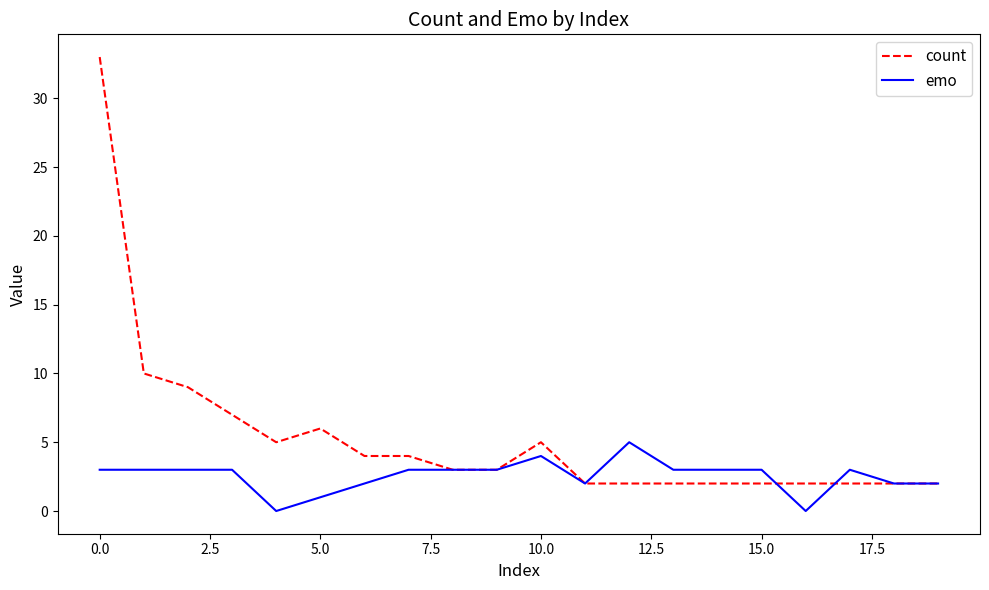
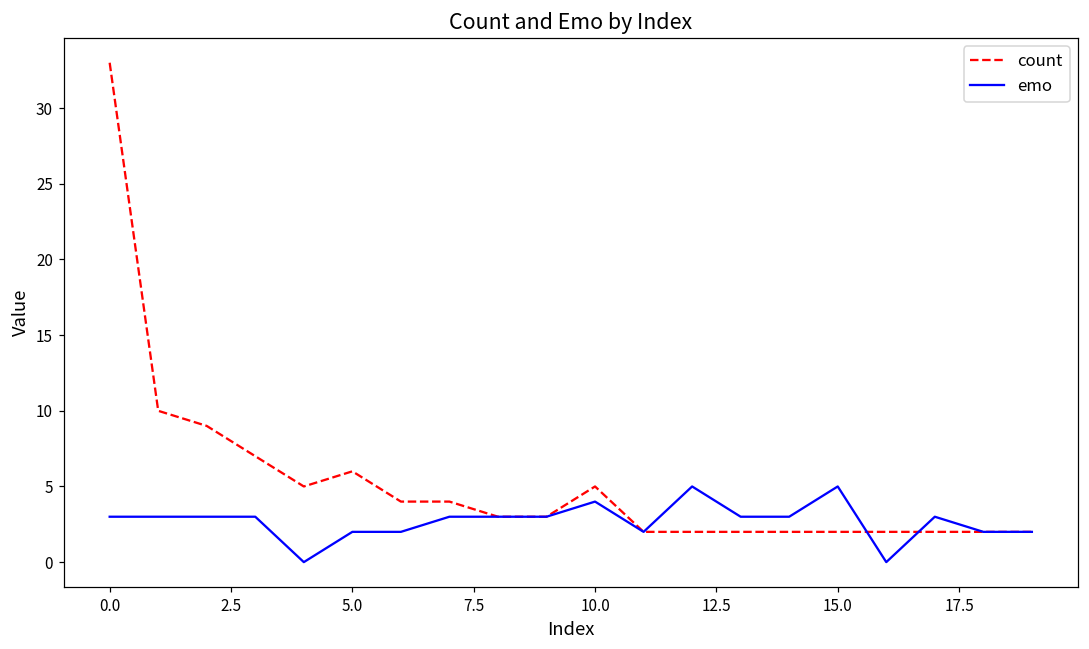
emo, 5.0: 1 -> 2
emo, 15.0: 3 -> 5
